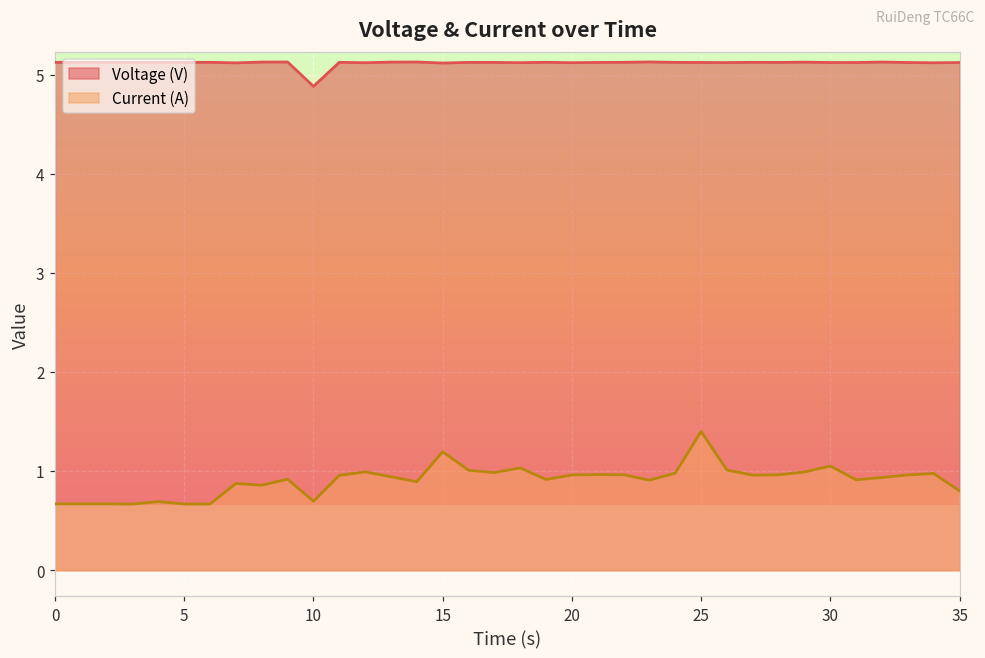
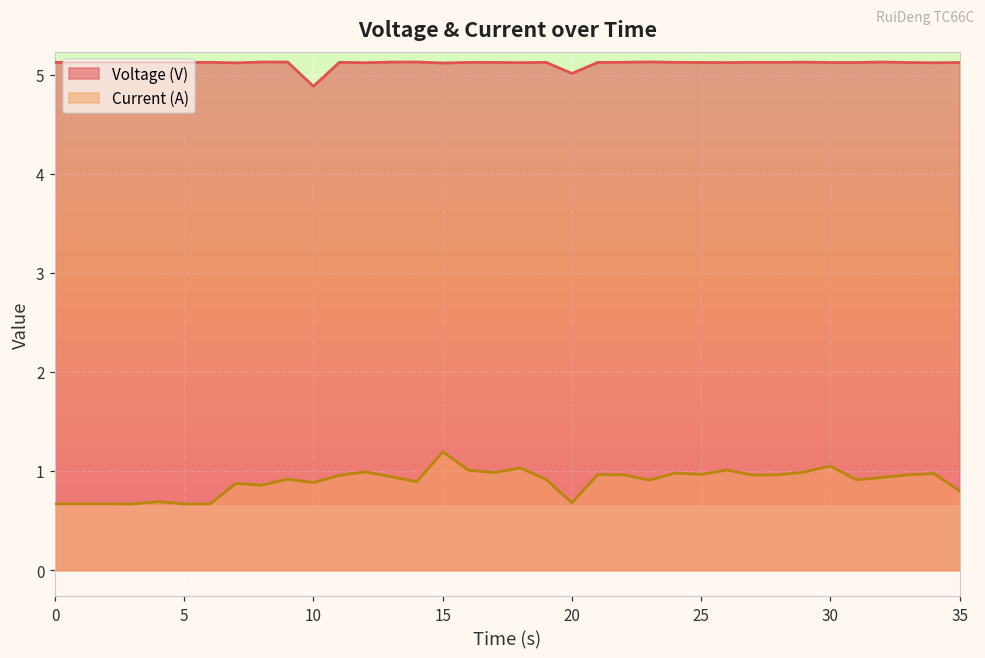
Current (A), 10: 0.7 -> 0.9
Voltage (V), 20: 5.1 -> 5.0
Current (A), 20: 1.0 -> 0.7
Current (A), 25: 1.4 -> 1.0
